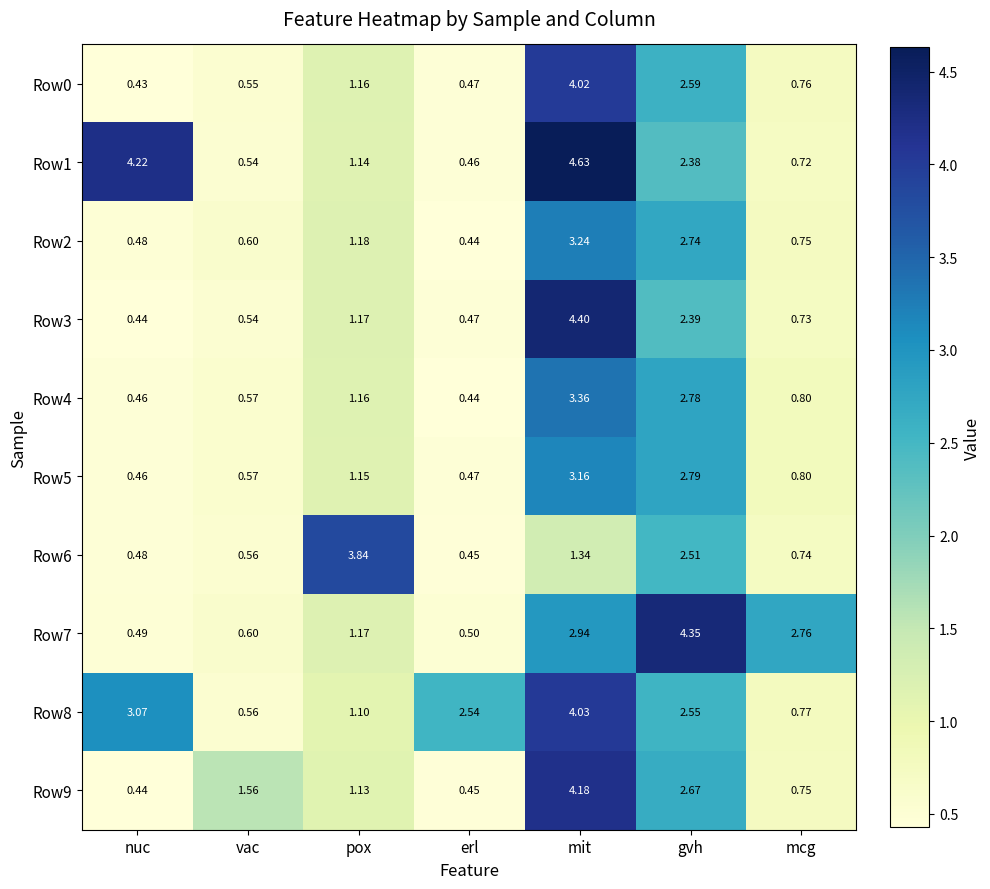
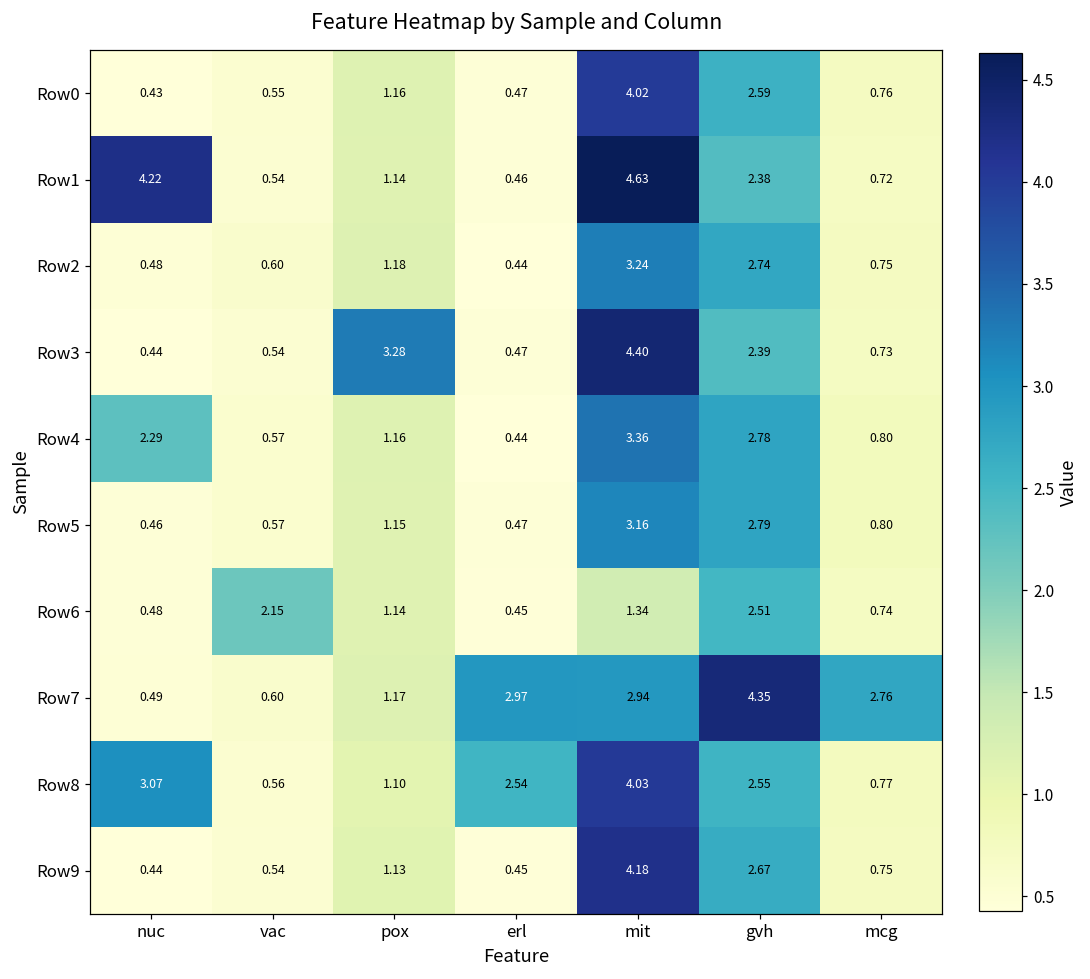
Row3, pox: 1.17 -> 3.28
Row4, nuc: 0.46 -> 2.29
Row6, vac: 0.56 -> 2.15
Row6, pox: 3.84 -> 1.14
Row7, erl: 0.50 -> 2.97
Row9, vac: 1.56 -> 0.54
